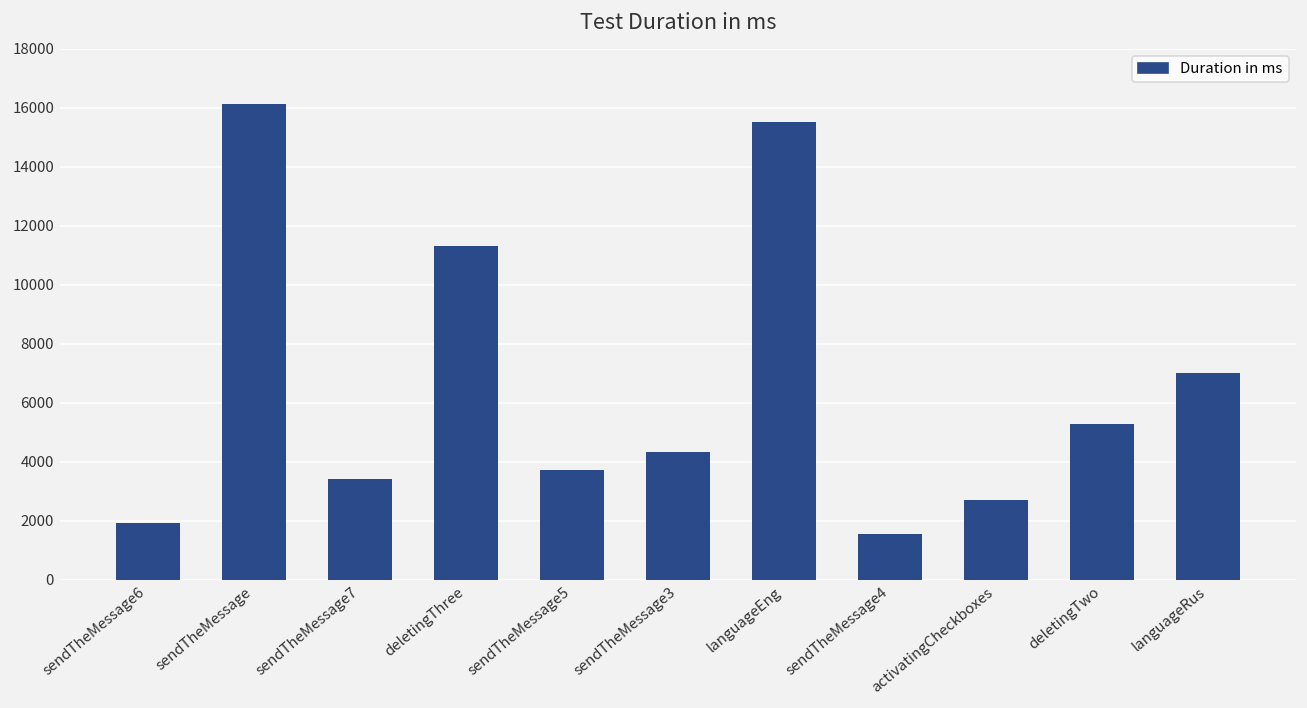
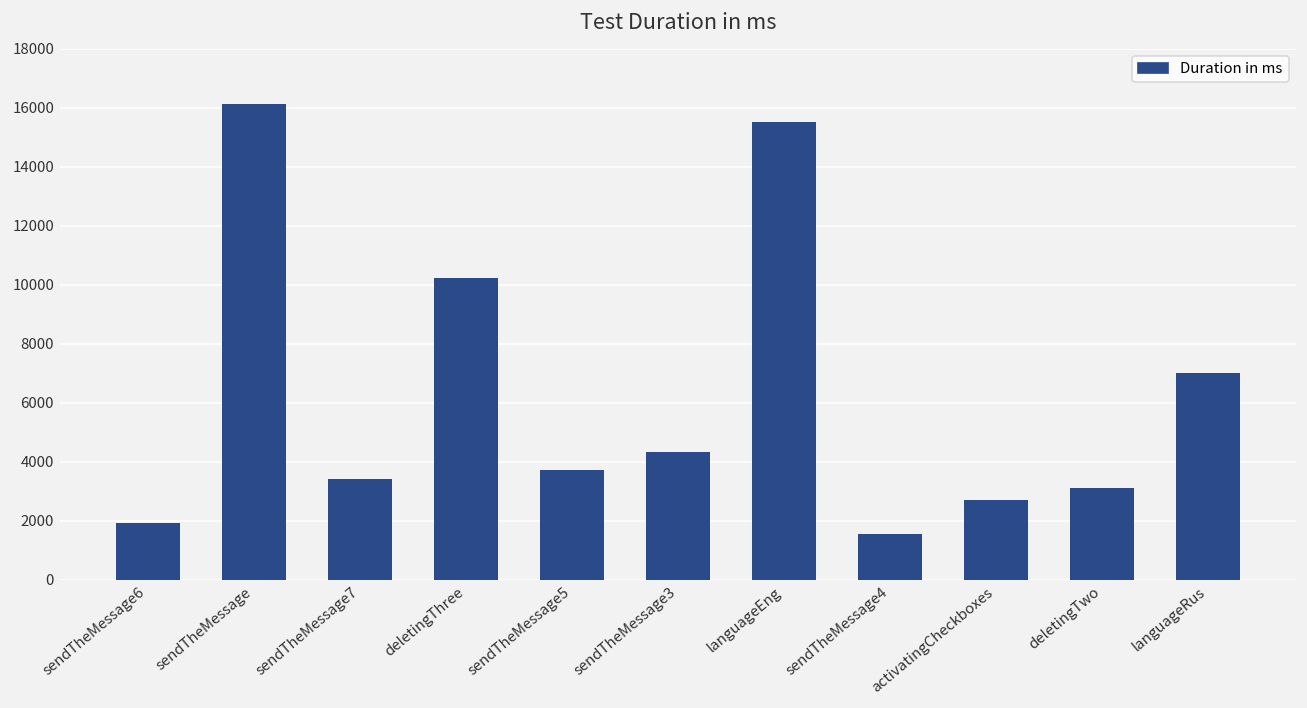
deletingThree: 11300 -> 10200
deletingTwo: 5300 -> 3100
